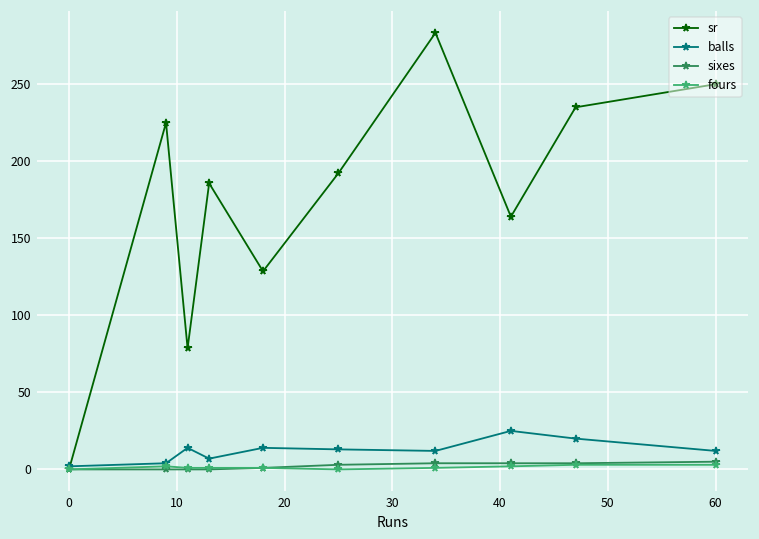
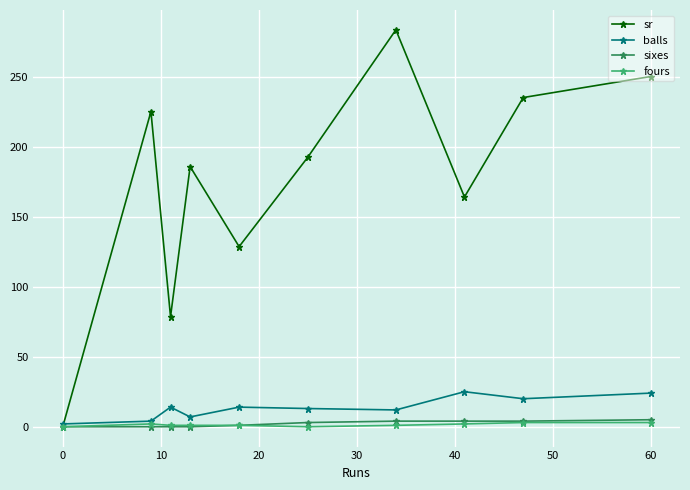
balls, 60: 12 -> 24
